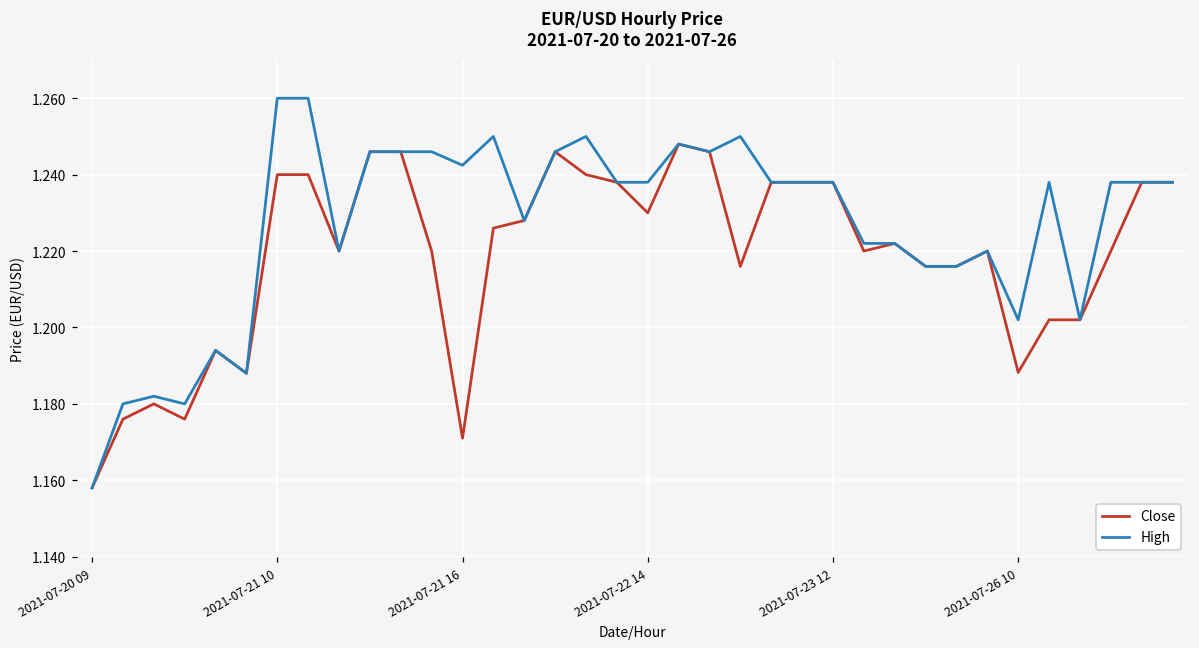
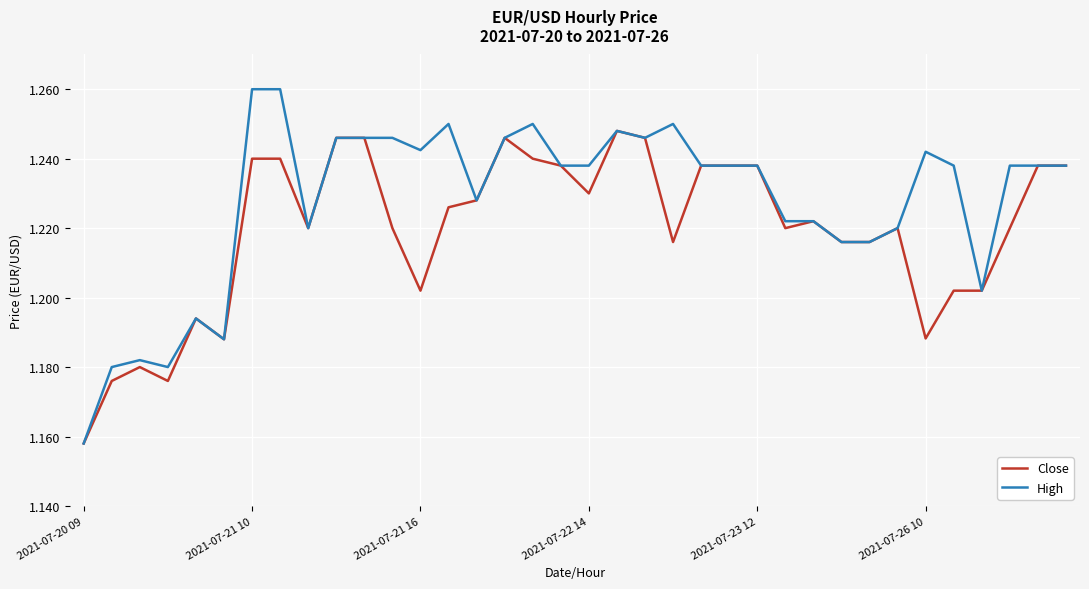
Close, 2021-07-21 16: 1.171 -> 1.202
High, 2021-07-26 10: 1.202 -> 1.242
